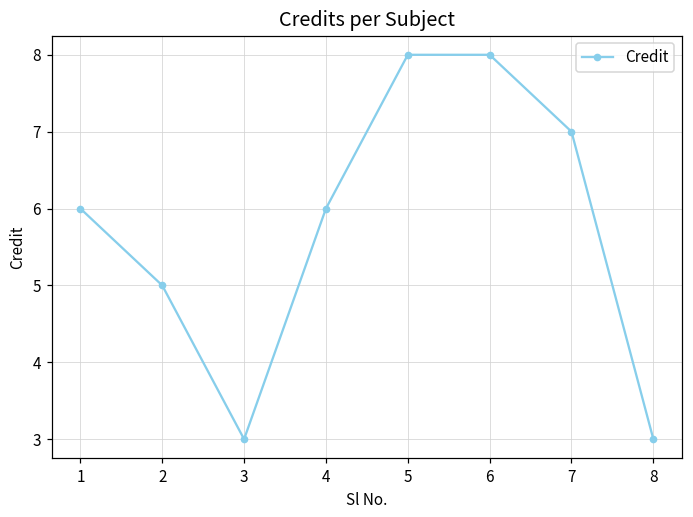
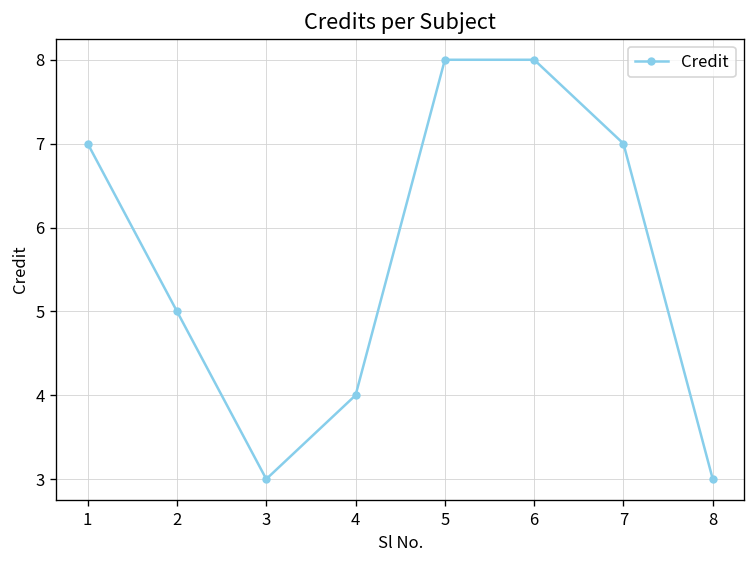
1: 6 -> 7
4: 6 -> 4
